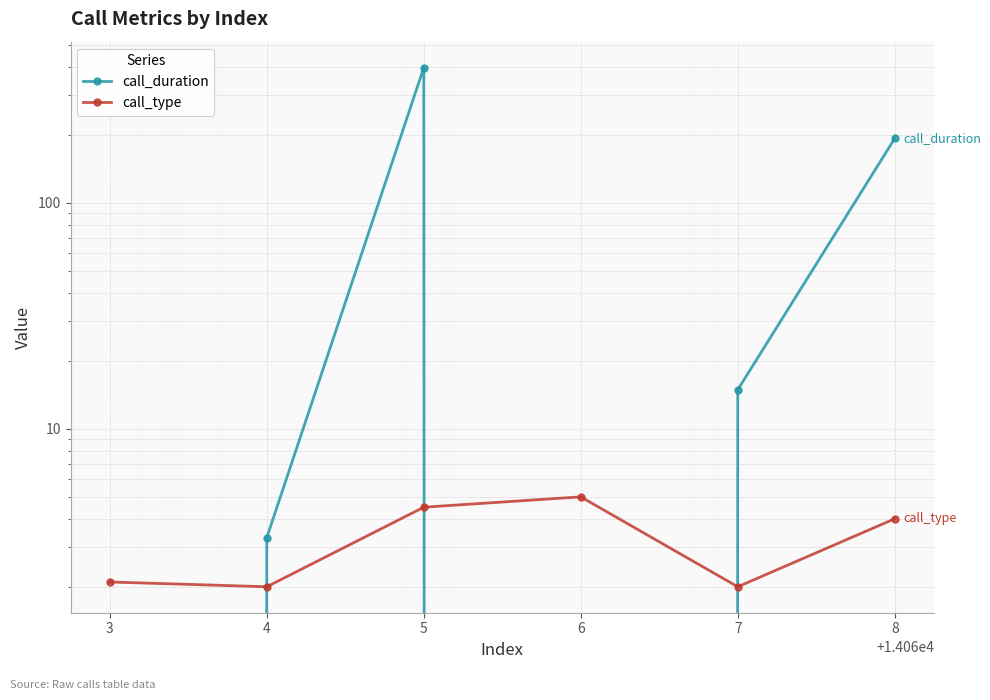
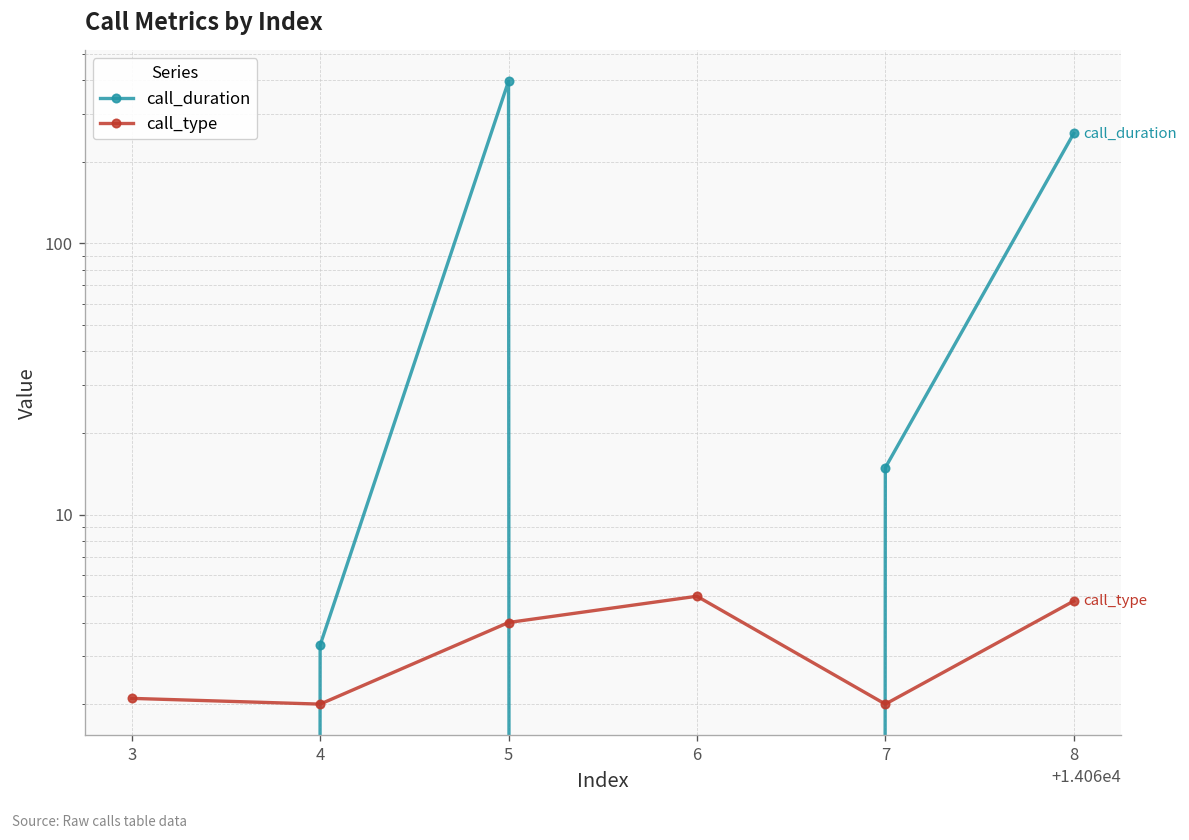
call_type, 5: 4.5 -> 4.0
call_duration, 8: 190 -> 250
call_type, 8: 4.0 -> 4.8
